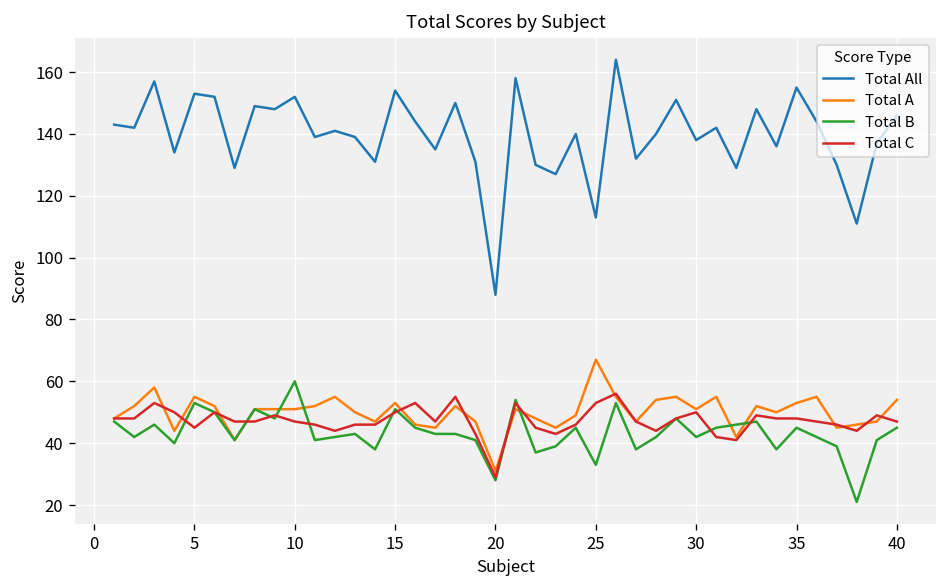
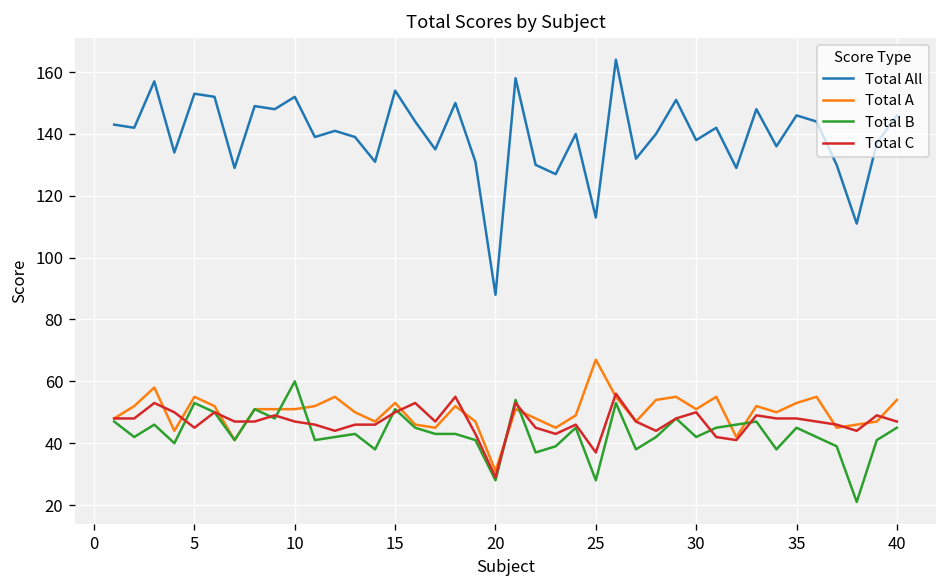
Total B, 25: 33 -> 28
Total C, 25: 53 -> 37
Total All, 35: 155 -> 146
